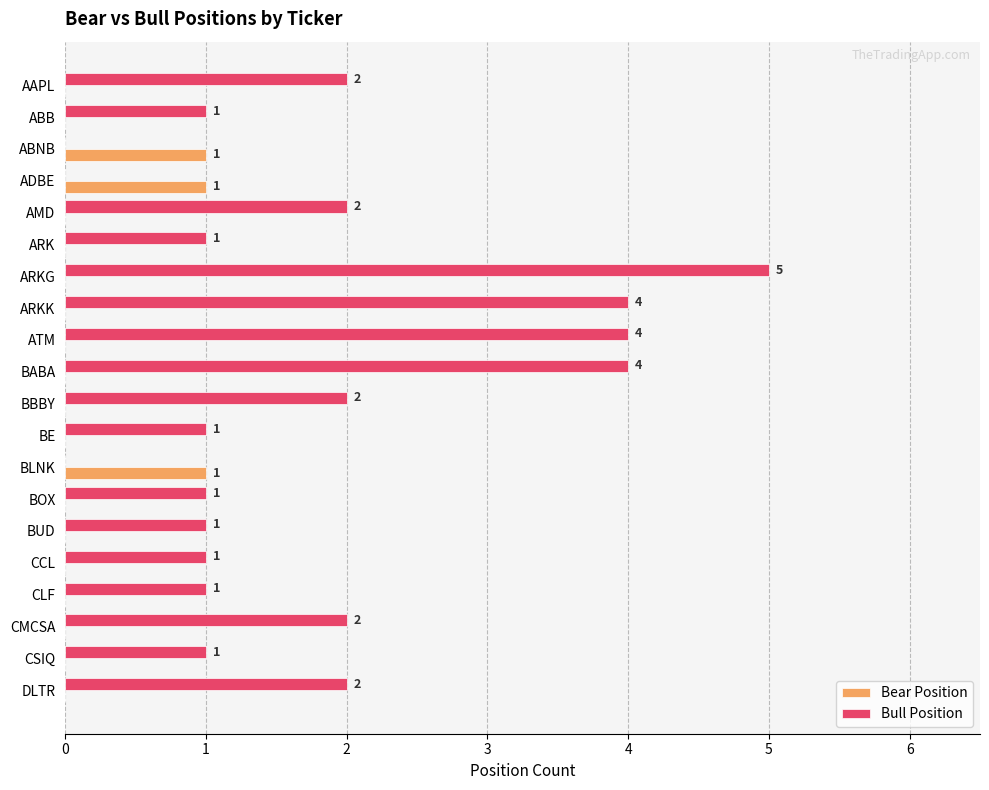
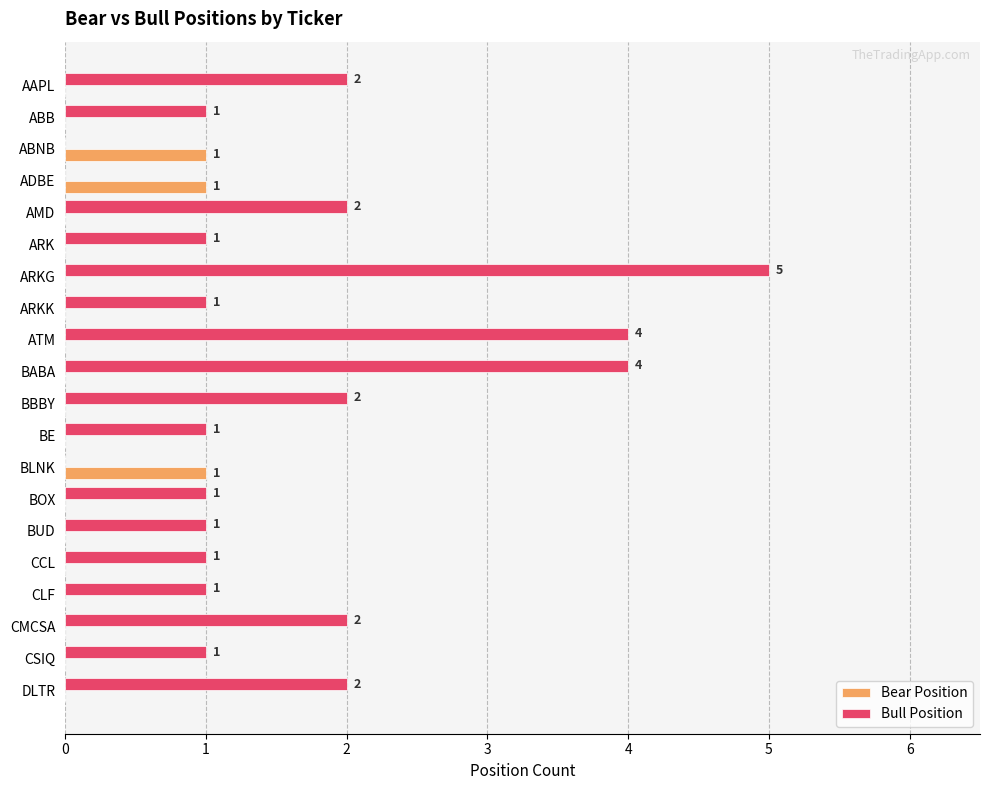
Bull Position, ARKK: 4 -> 1
